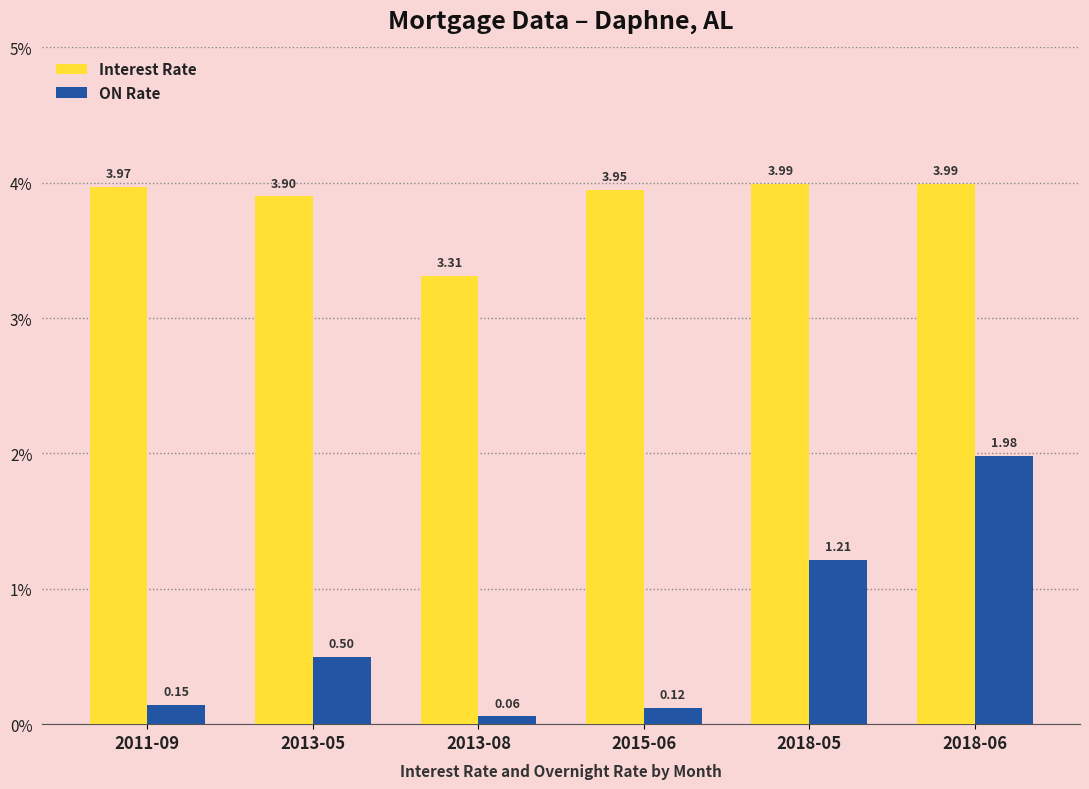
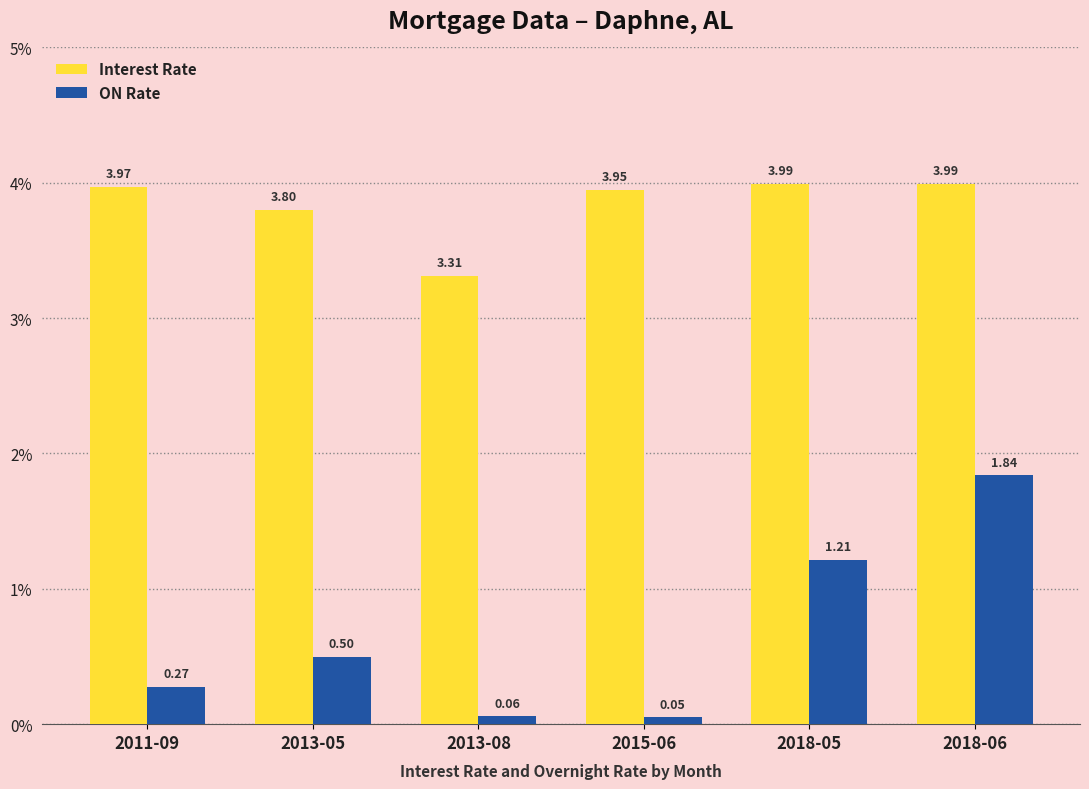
ON Rate, 2011-09: 0.15 -> 0.27
Interest Rate, 2013-05: 3.90 -> 3.80
ON Rate, 2015-06: 0.12 -> 0.05
ON Rate, 2018-06: 1.98 -> 1.84
